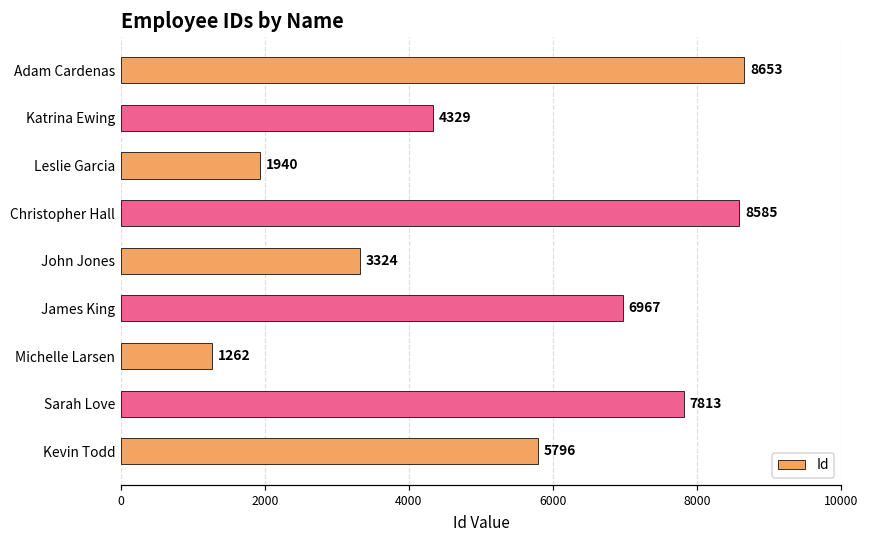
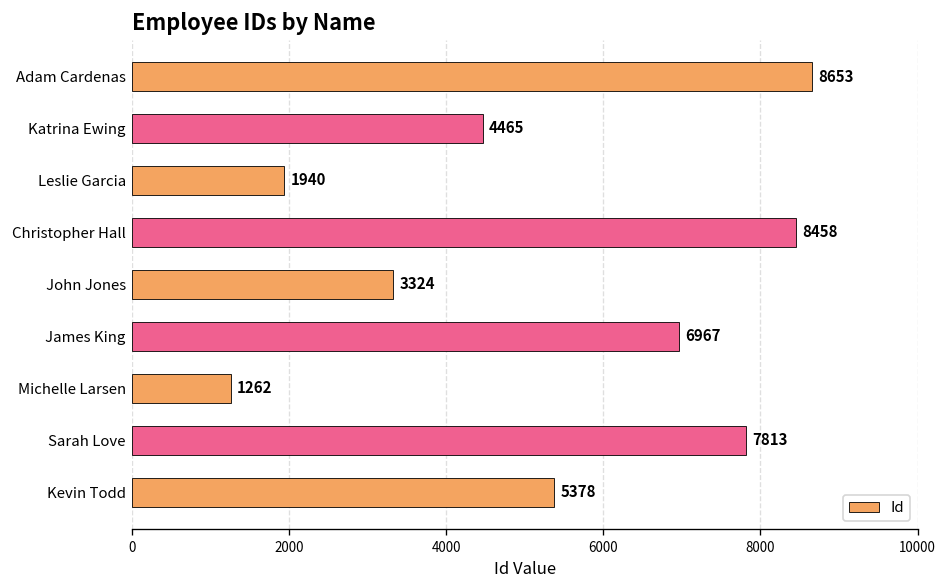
Katrina Ewing: 4329 -> 4465
Christopher Hall: 8585 -> 8458
Kevin Todd: 5796 -> 5378
